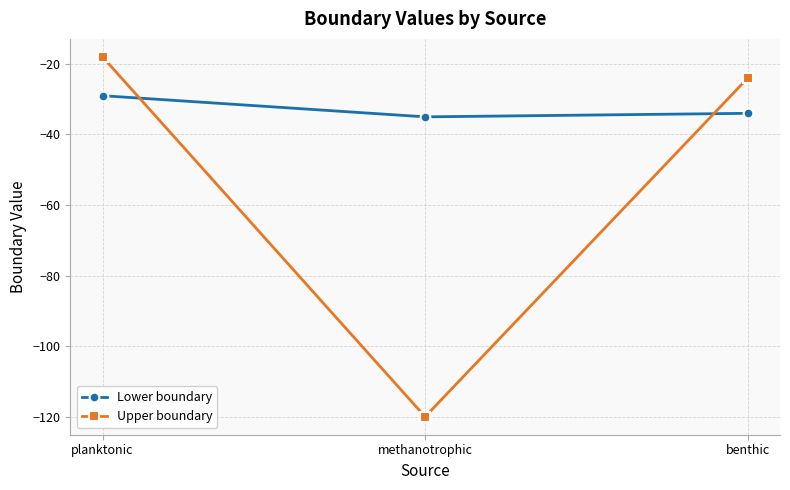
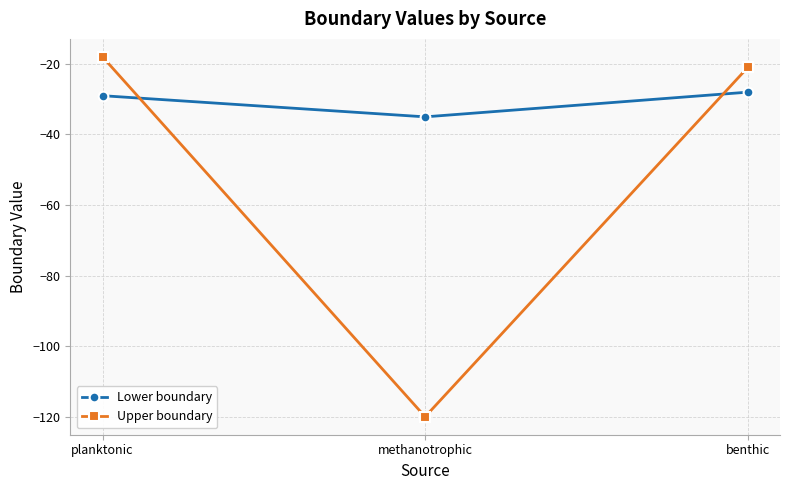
Lower boundary, benthic: -34 -> -28
Upper boundary, benthic: -24 -> -21
